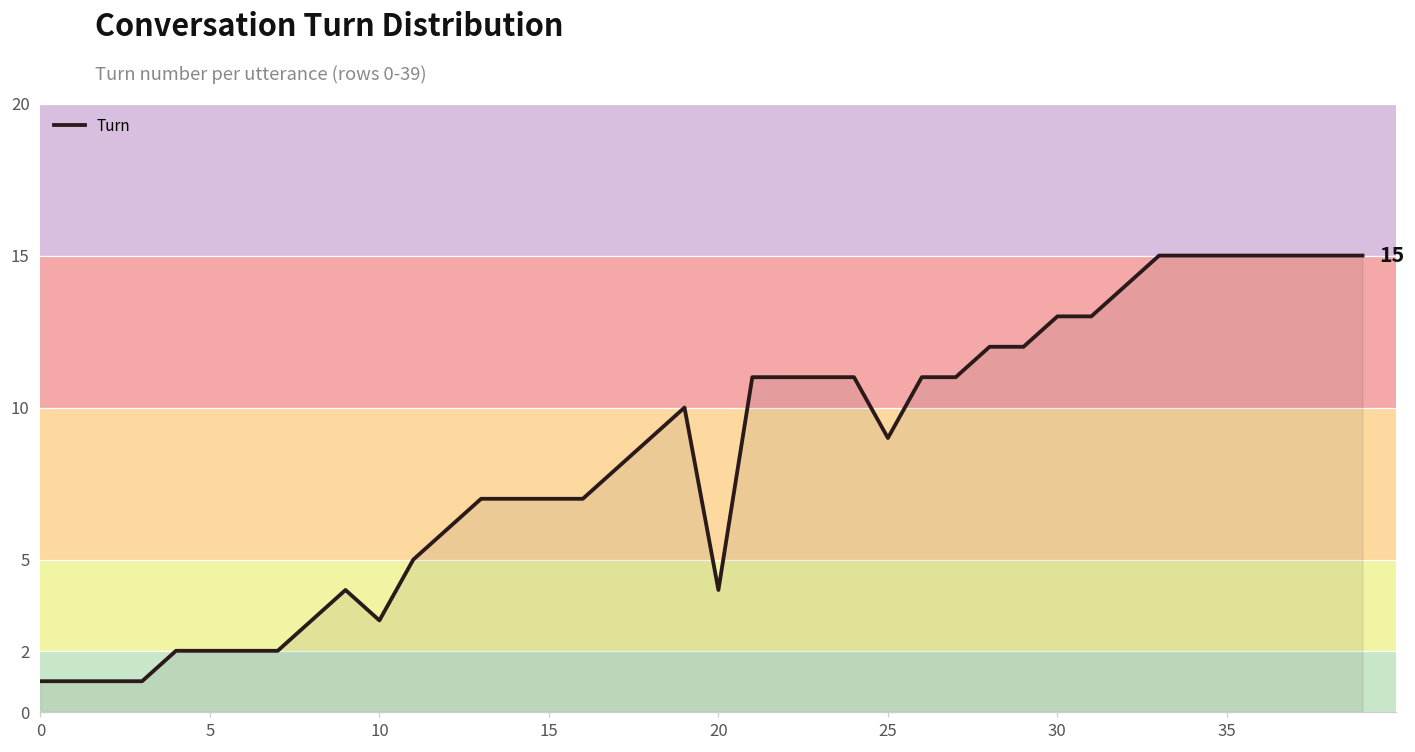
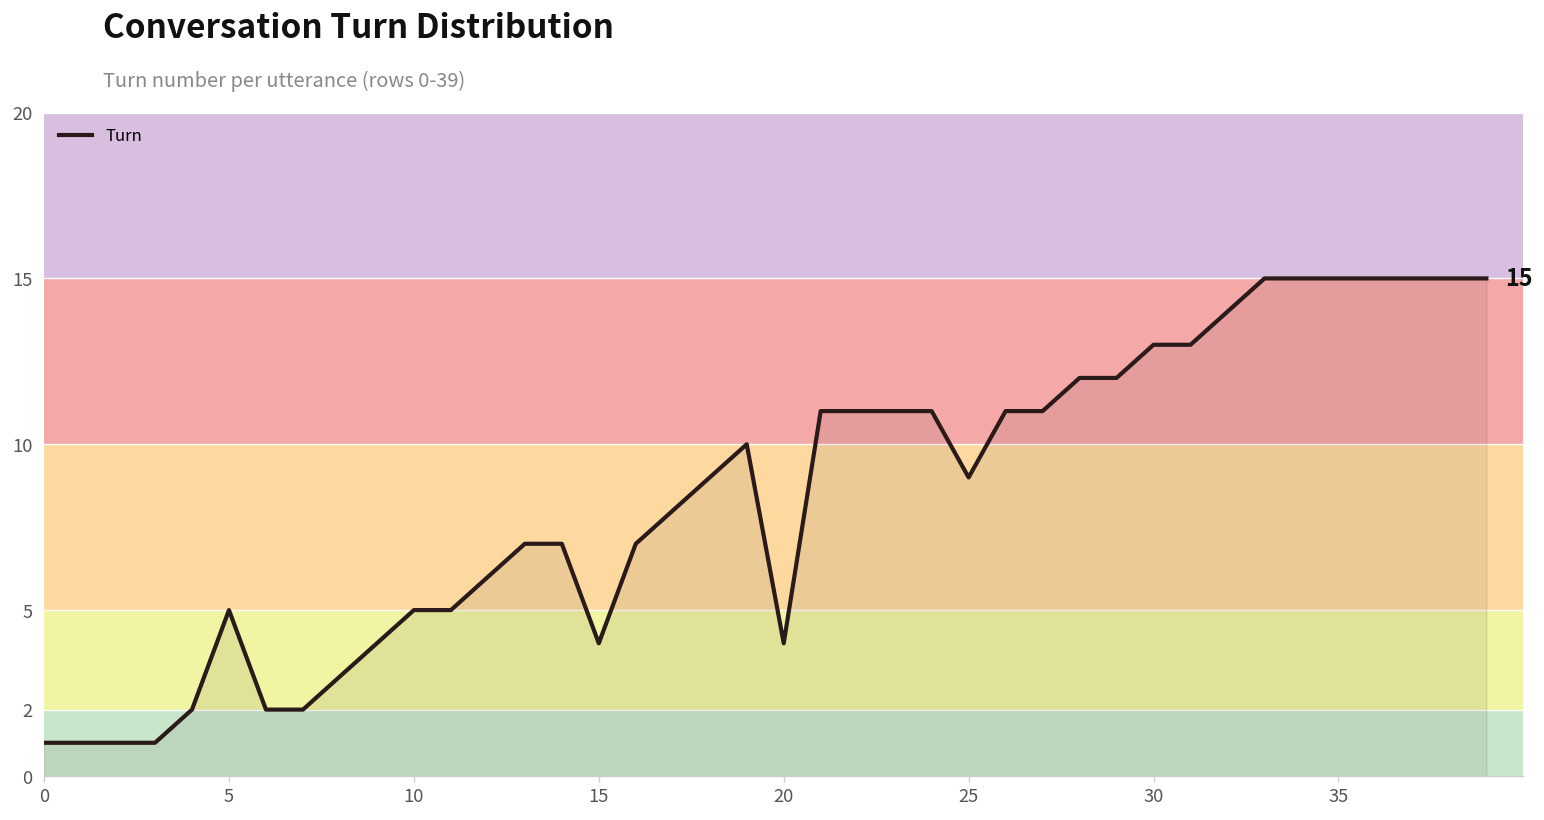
5: 2 -> 5
10: 3 -> 5
15: 7 -> 4
